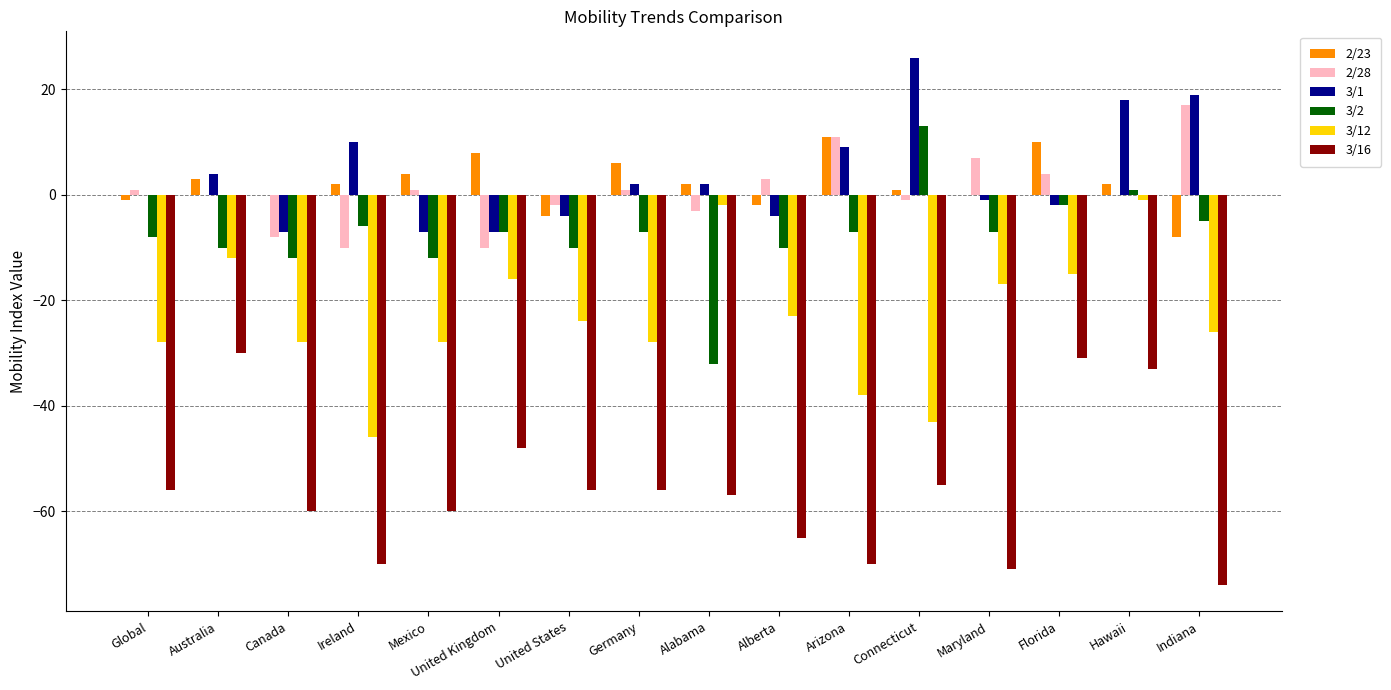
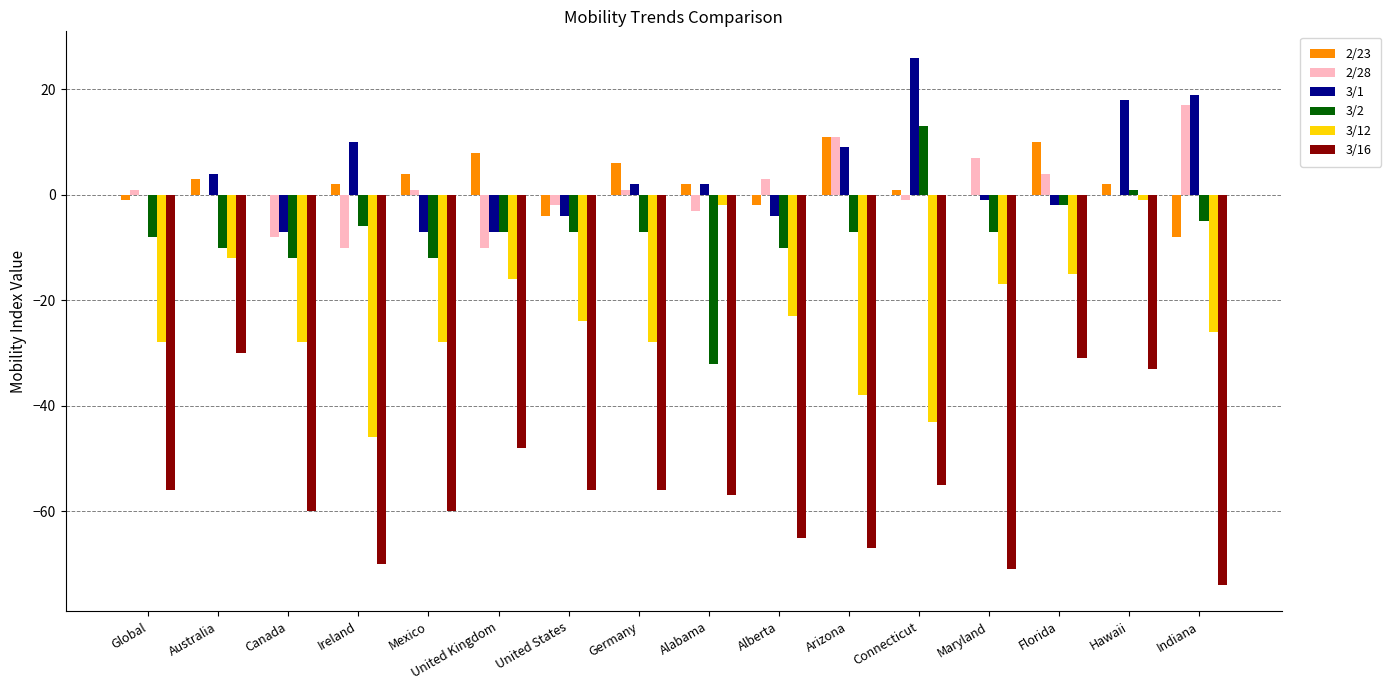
3/2, United States: -10 -> -7
3/16, Arizona: -70 -> -67
